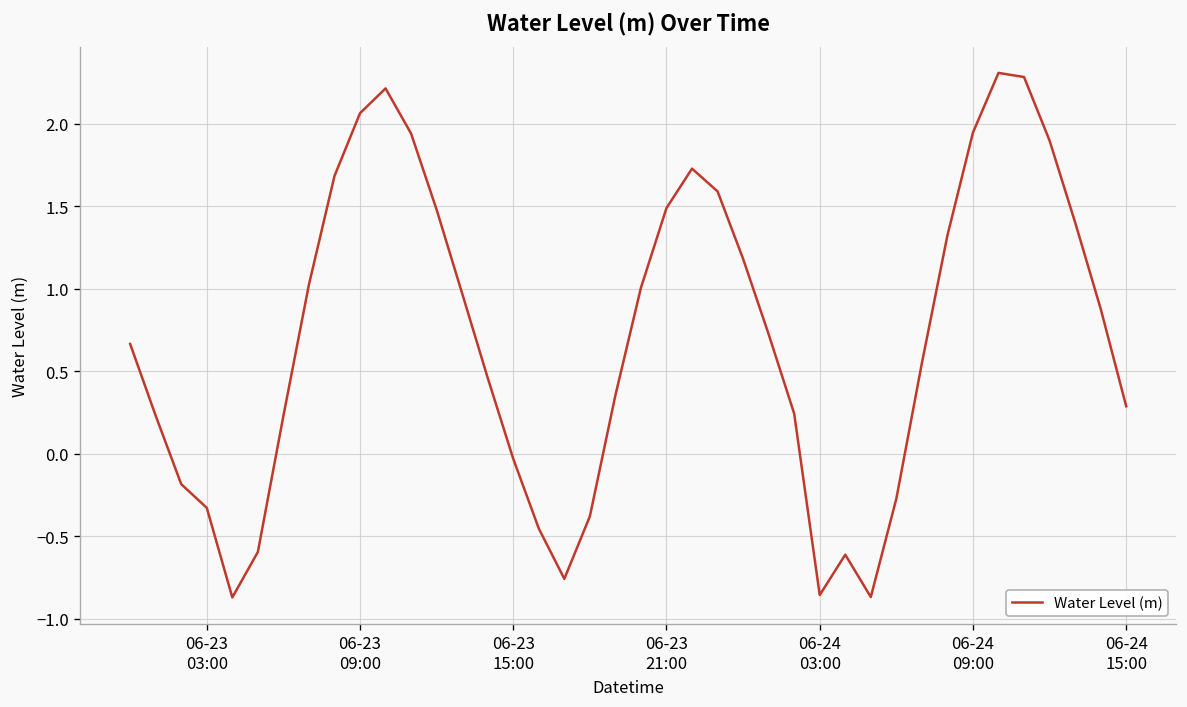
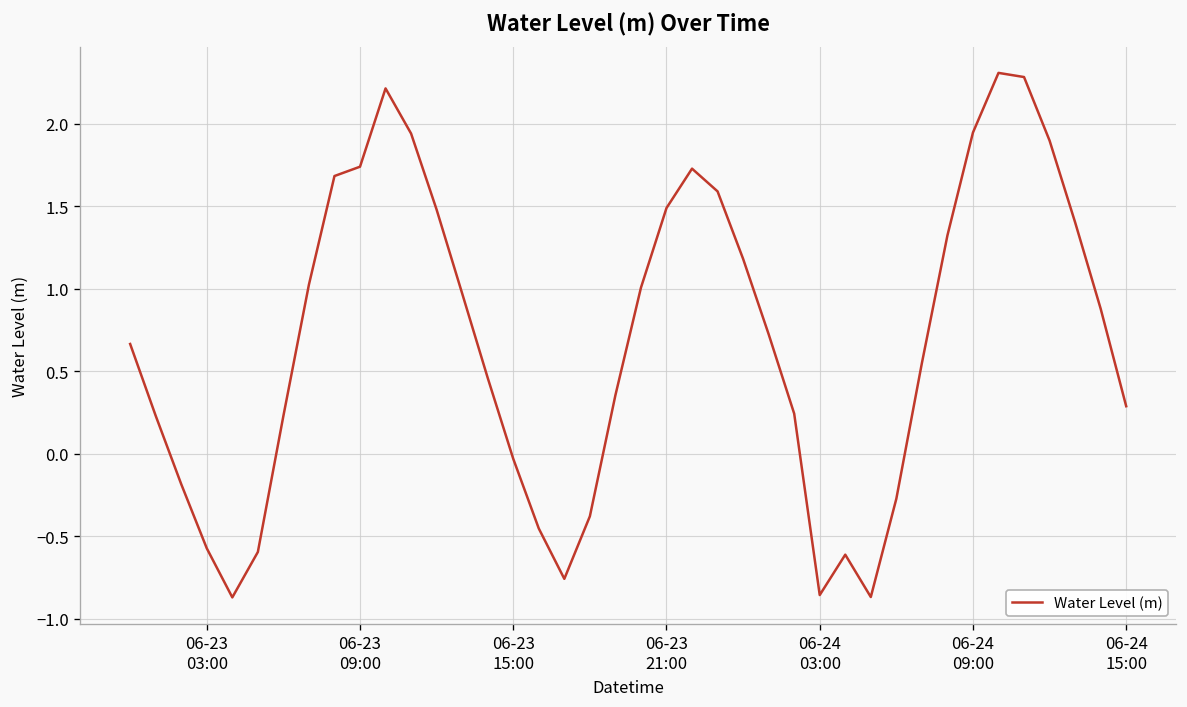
06-23 03:00: -0.33 -> -0.57
06-23 09:00: 2.06 -> 1.74
